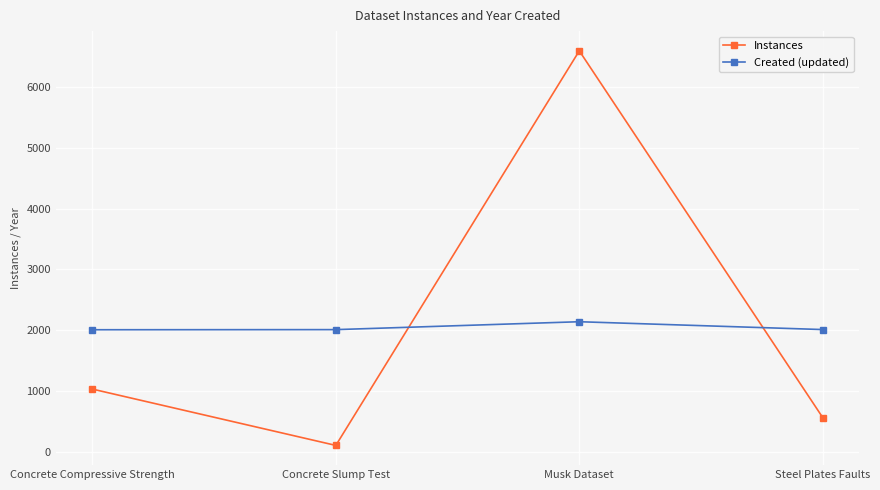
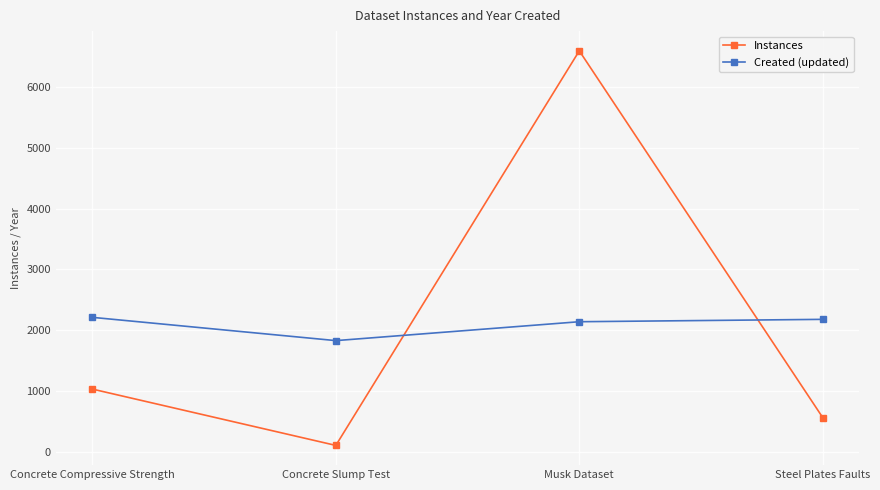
Created (updated), Concrete Compressive Strength: 2000 -> 2200
Created (updated), Concrete Slump Test: 2000 -> 1800
Created (updated), Steel Plates Faults: 2000 -> 2200
